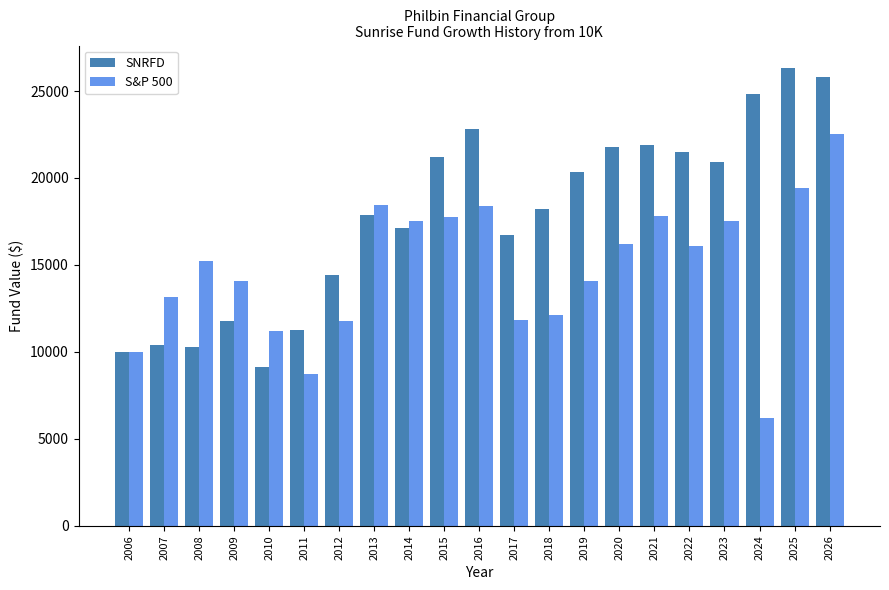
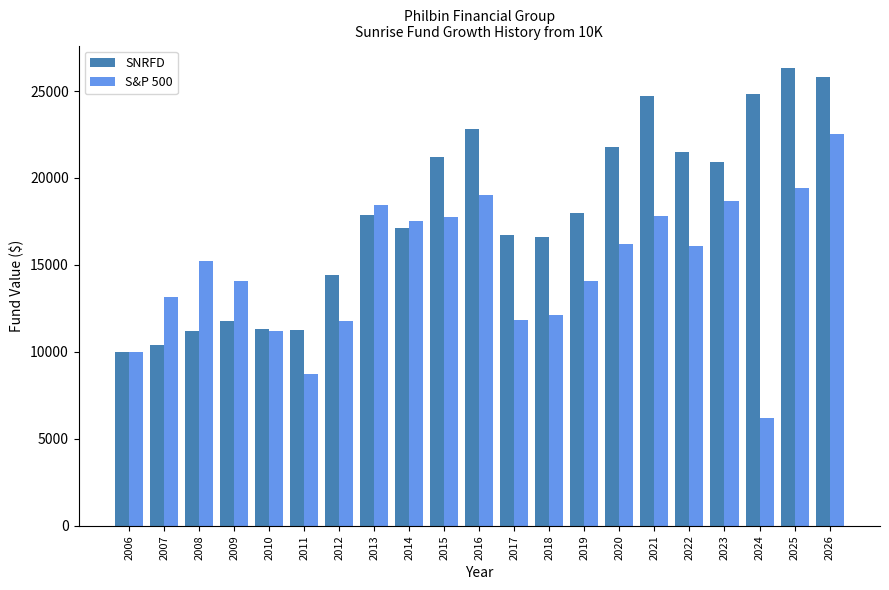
SNRFD, 2008: 10300 -> 11200
SNRFD, 2010: 9200 -> 11300
S&P 500, 2016: 18400 -> 19000
SNRFD, 2018: 18200 -> 16600
SNRFD, 2019: 20400 -> 18000
SNRFD, 2021: 21900 -> 24700
S&P 500, 2023: 17500 -> 18700
